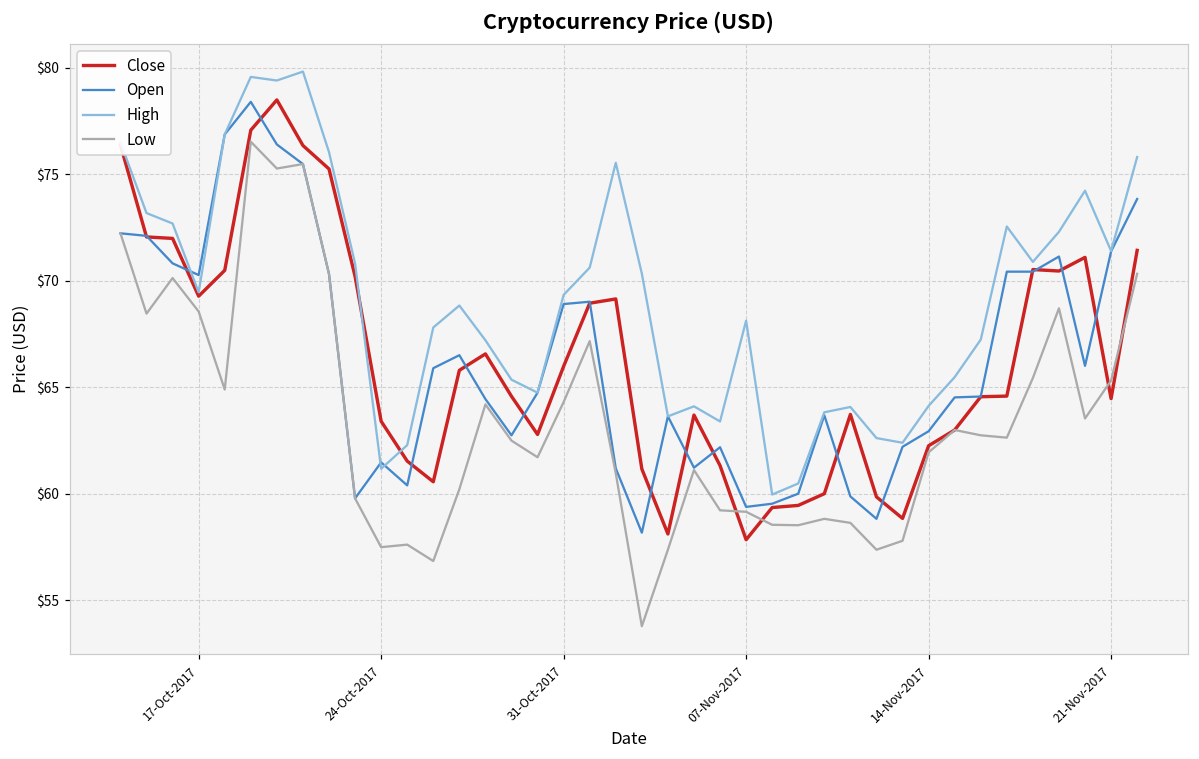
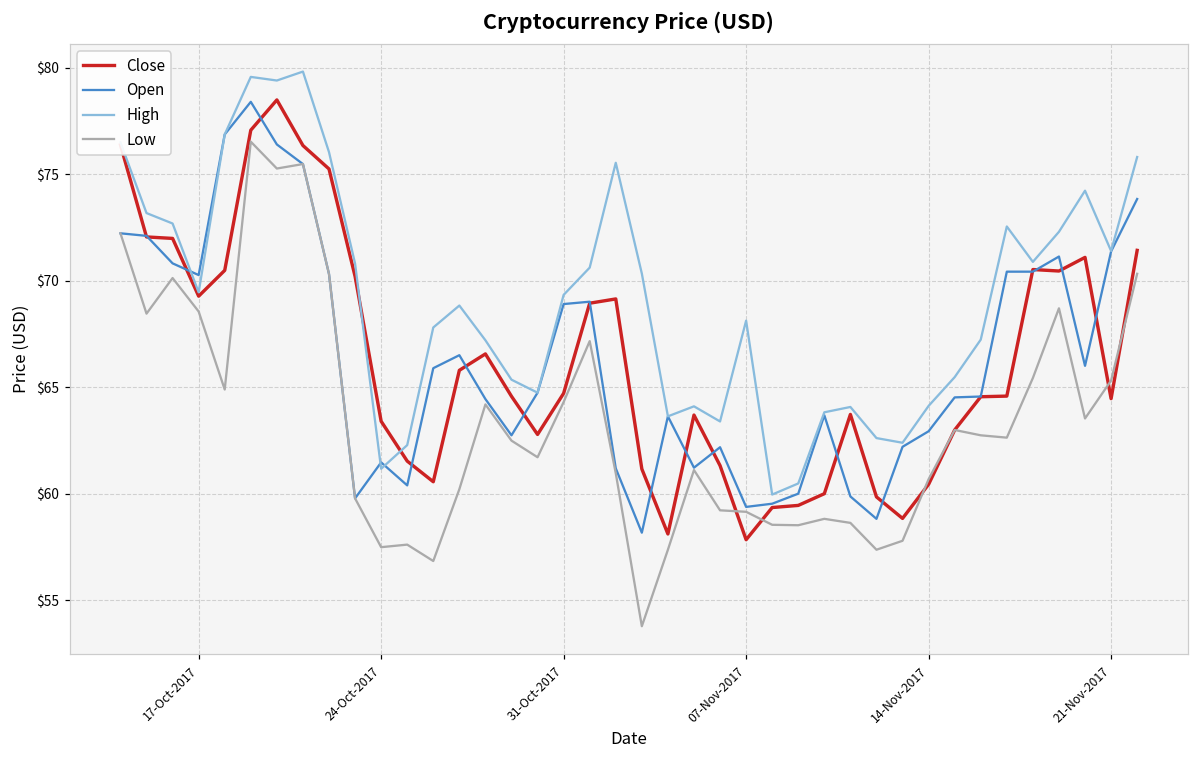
Close, 31-Oct-2017: $66.0 -> $64.7
Close, 14-Nov-2017: $62.3 -> $60.4
Low, 14-Nov-2017: $61.9 -> $60.7
